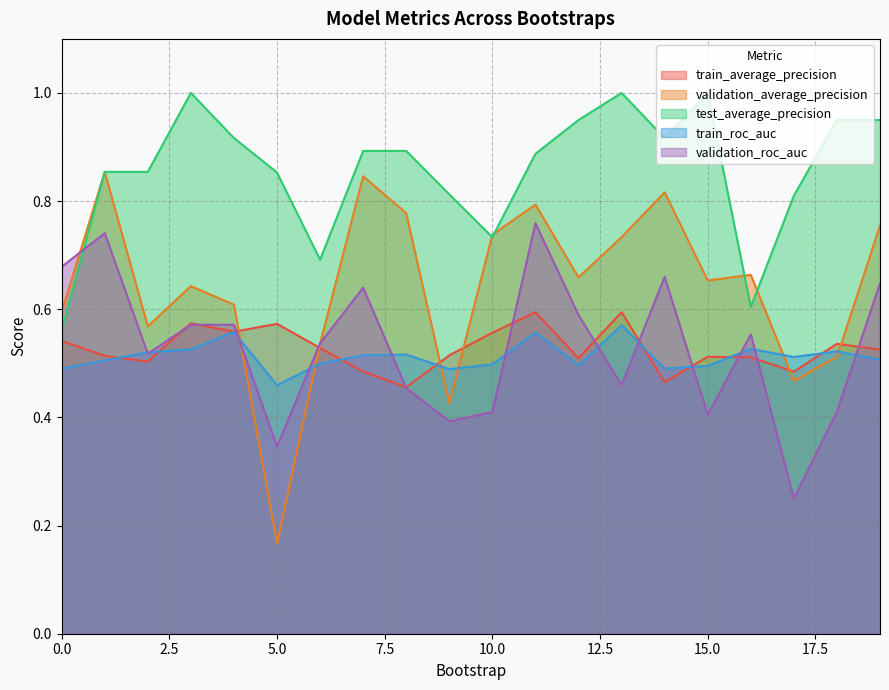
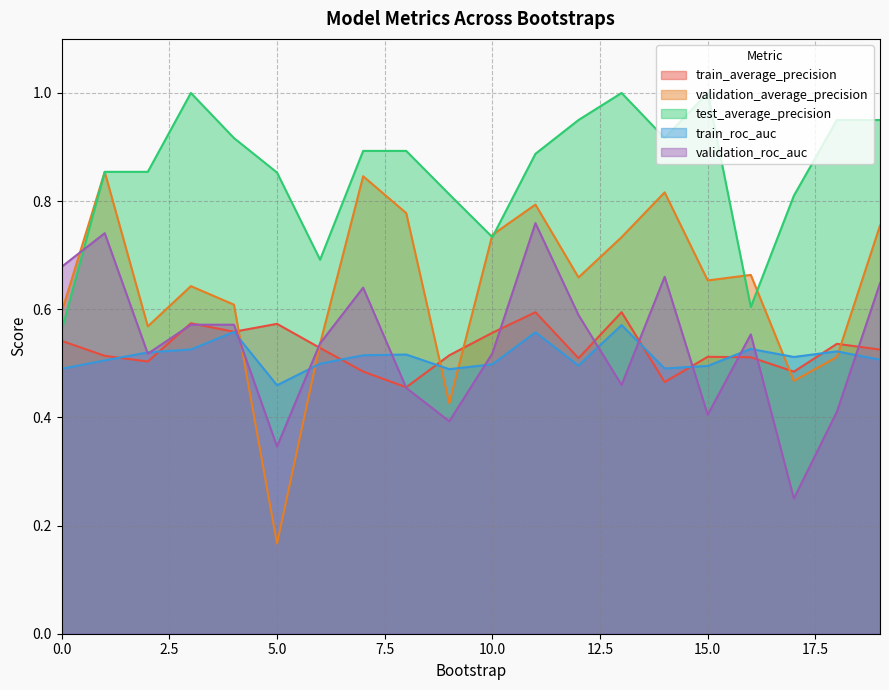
validation_roc_auc, 10.0: 0.41 -> 0.52
